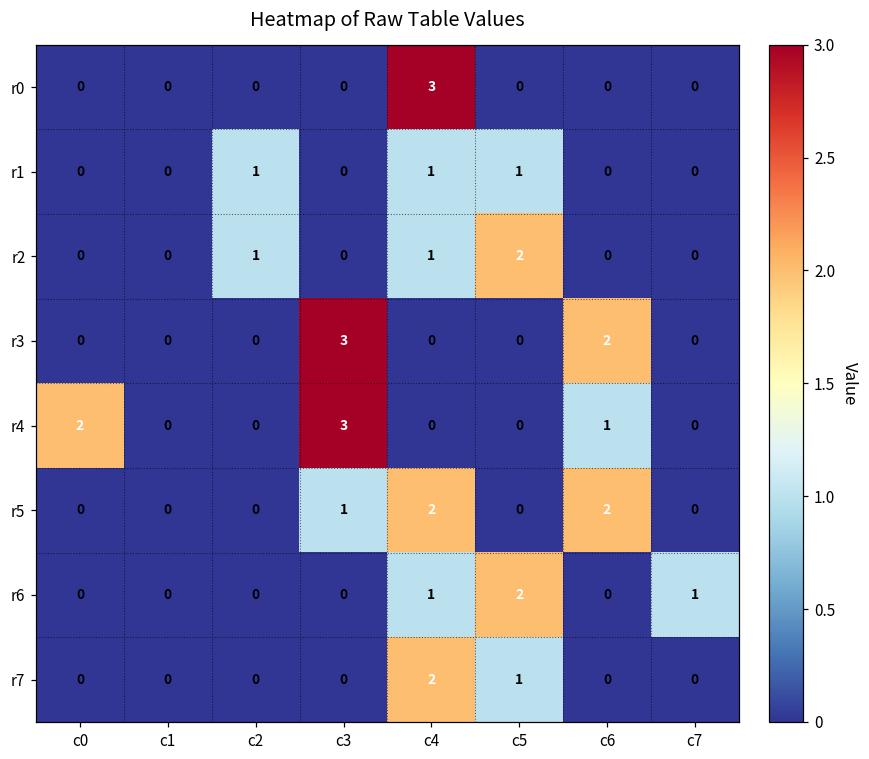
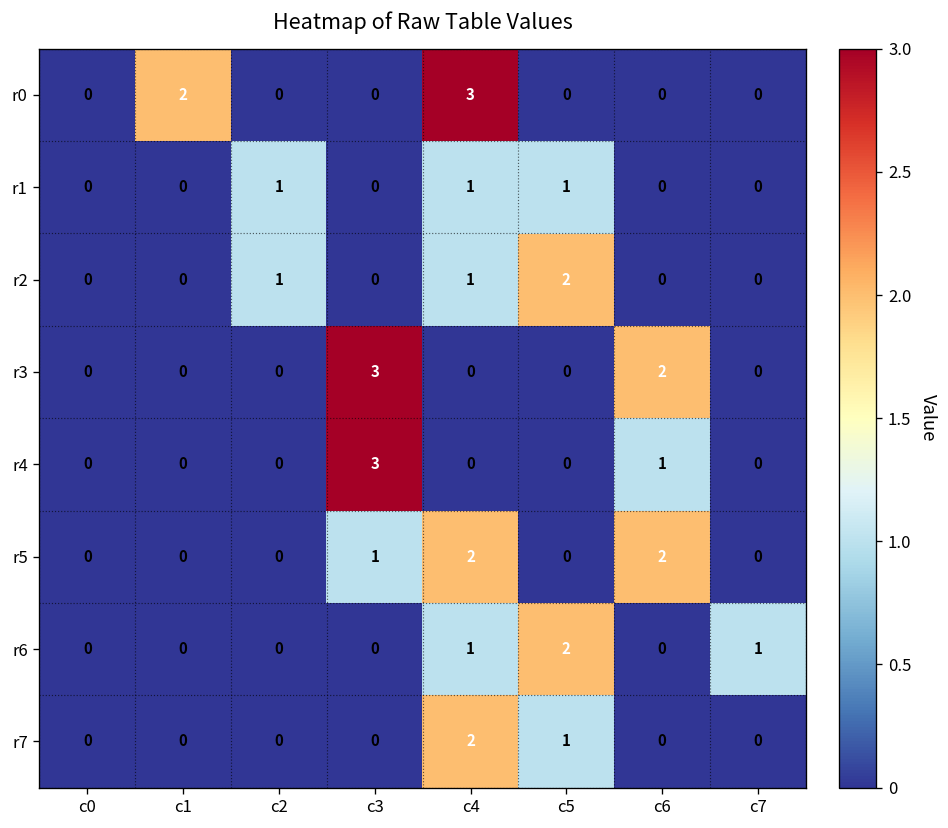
r0, c1: 0 -> 2
r4, c0: 2 -> 0
